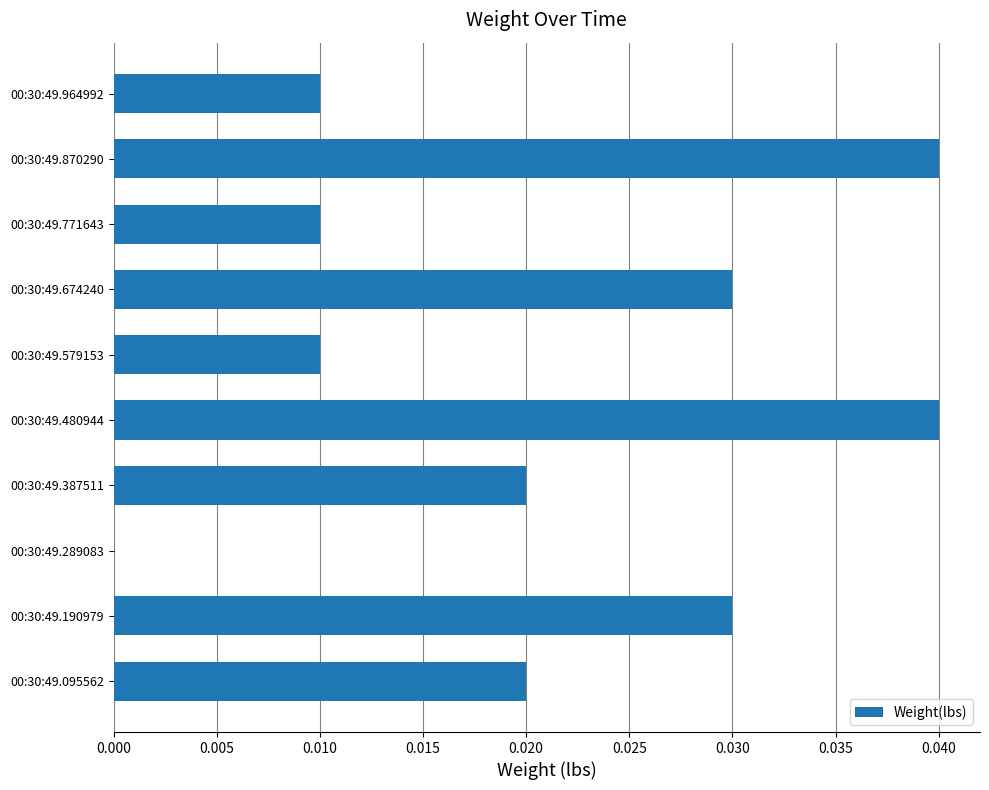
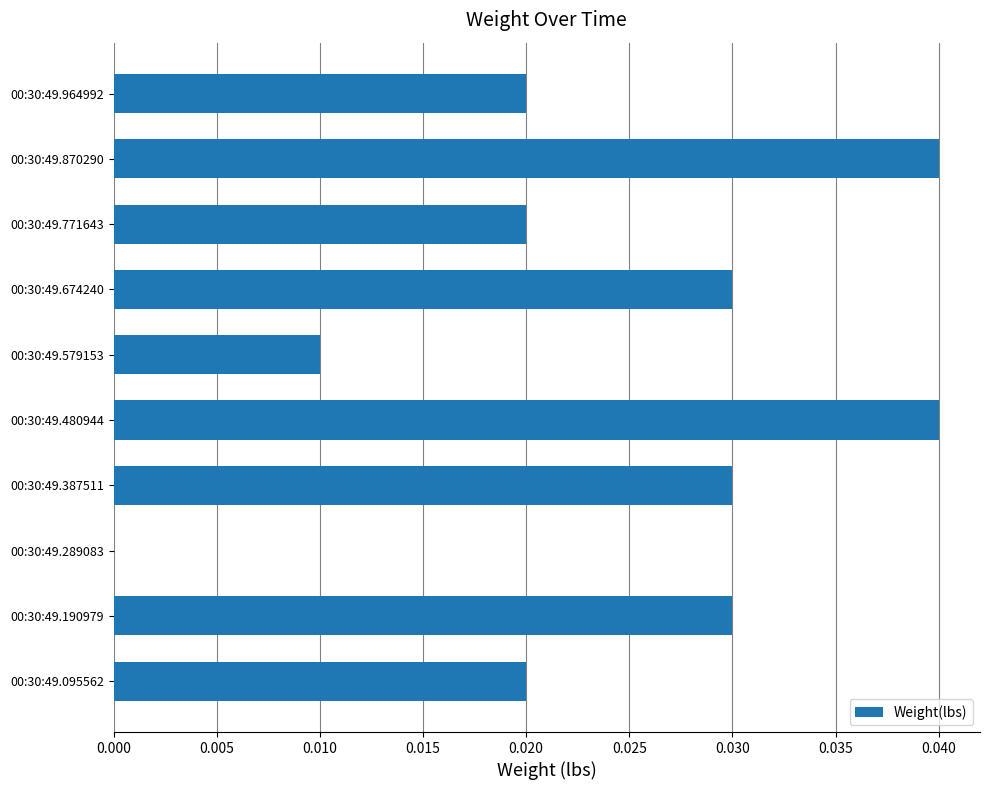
00:30:49.964992: 0.01 -> 0.02
00:30:49.771643: 0.01 -> 0.02
00:30:49.387511: 0.02 -> 0.03
